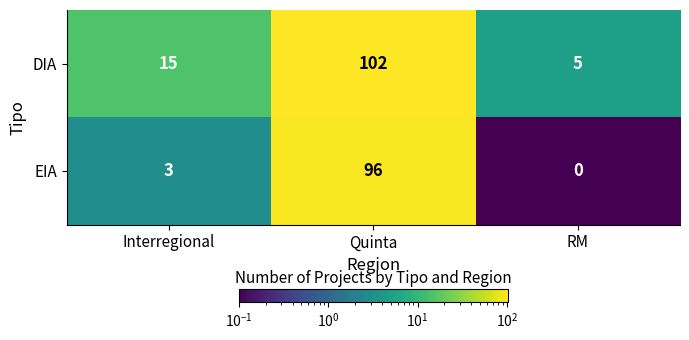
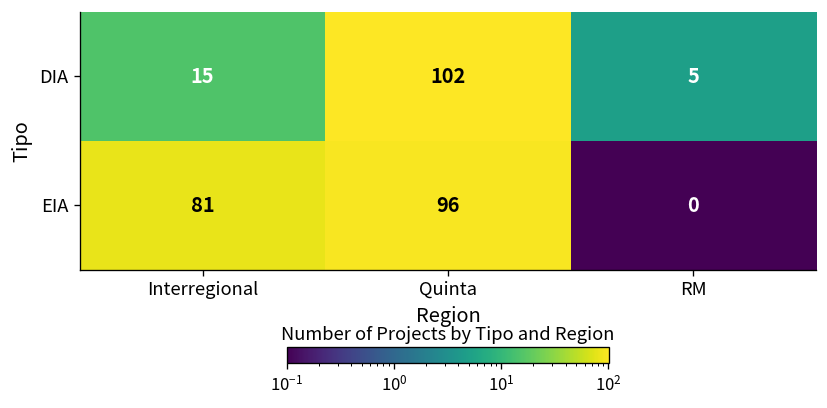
EIA, Interregional: 3 -> 81
